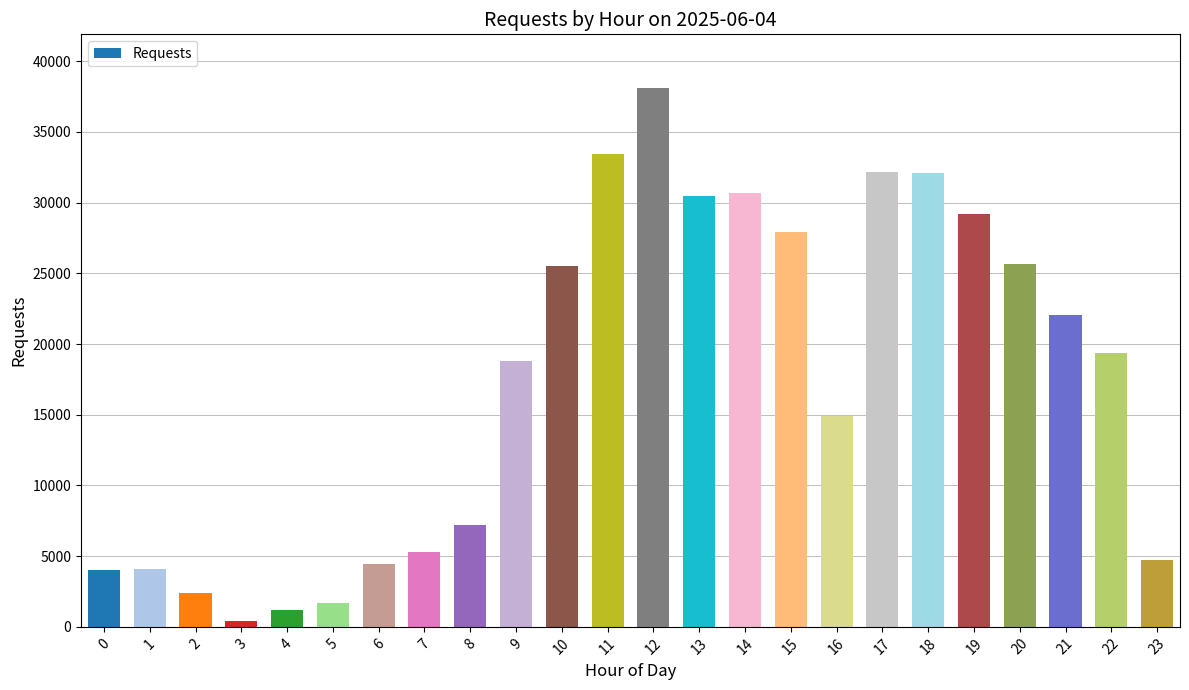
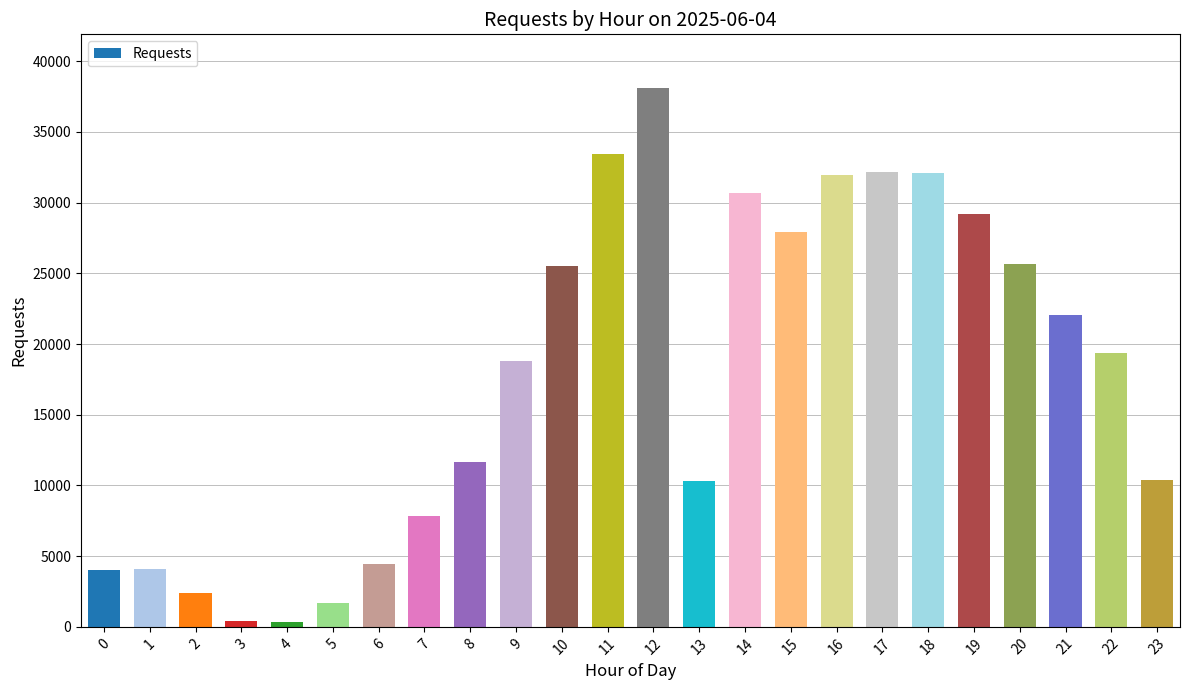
4: 1200 -> 300
7: 5300 -> 7900
8: 7200 -> 11600
13: 30500 -> 10300
16: 14900 -> 32000
23: 4800 -> 10400
